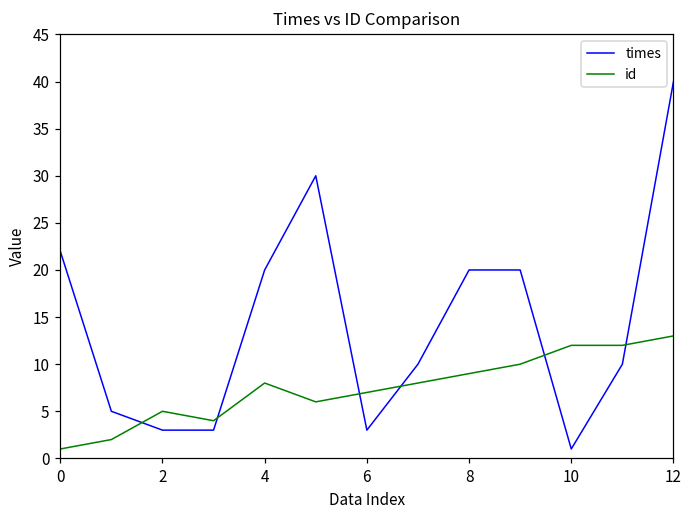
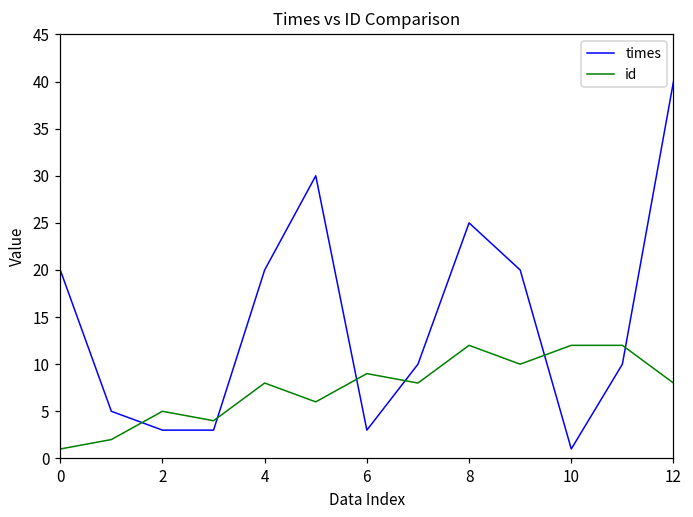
times, 0: 22 -> 20
id, 6: 7 -> 9
times, 8: 20 -> 25
id, 8: 9 -> 12
id, 12: 13 -> 8
